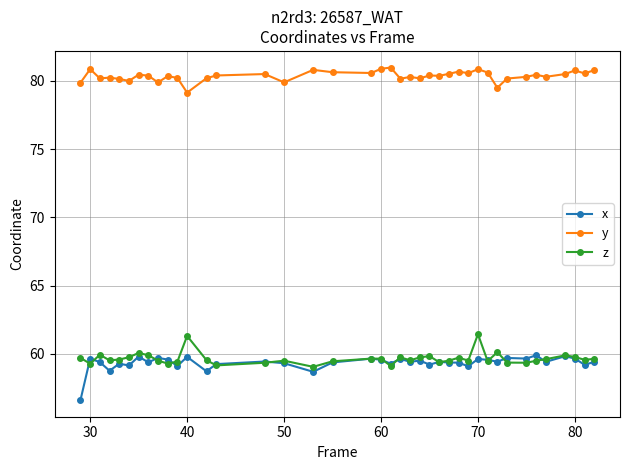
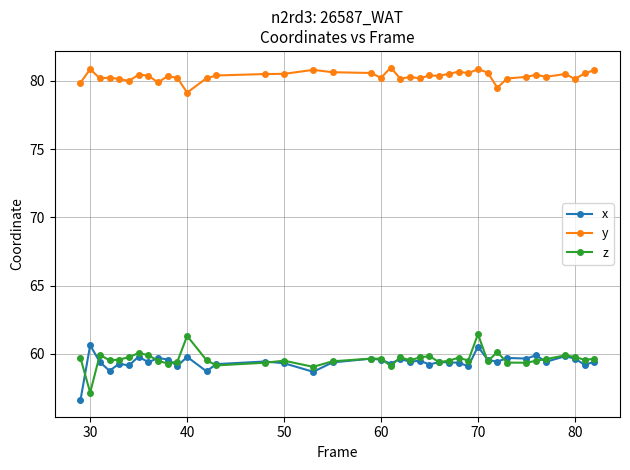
x, 30: 59.7 -> 60.6
z, 30: 59.3 -> 57.2
y, 50: 79.9 -> 80.5
y, 60: 80.9 -> 80.2
x, 70: 59.6 -> 60.5
y, 80: 80.8 -> 80.1
